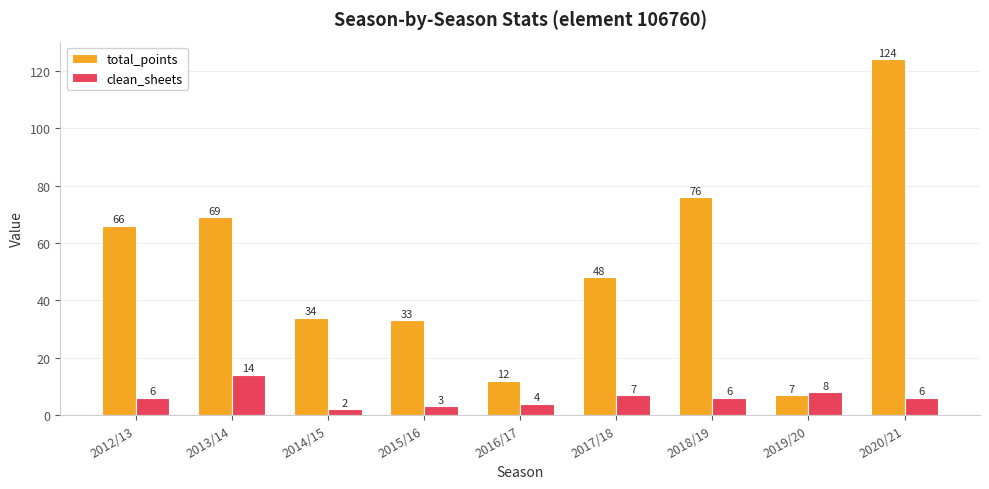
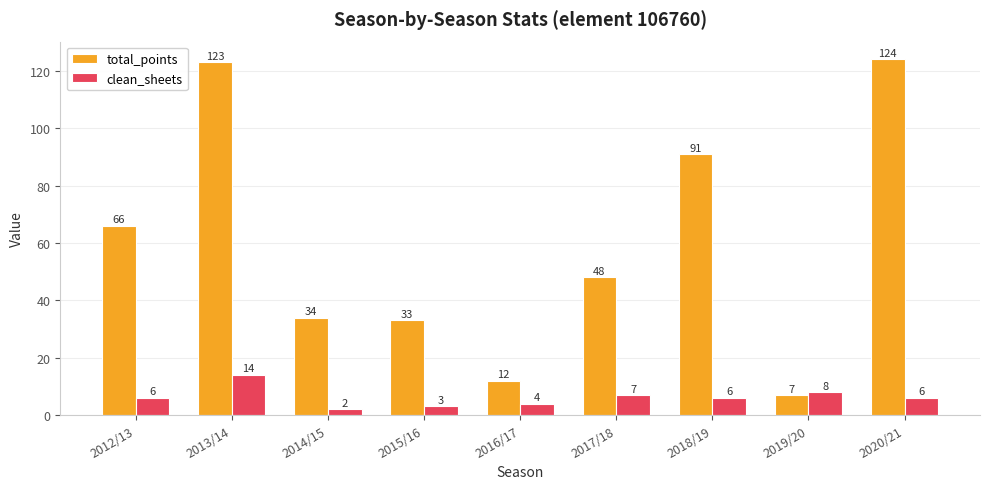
total_points, 2013/14: 69 -> 123
total_points, 2018/19: 76 -> 91
